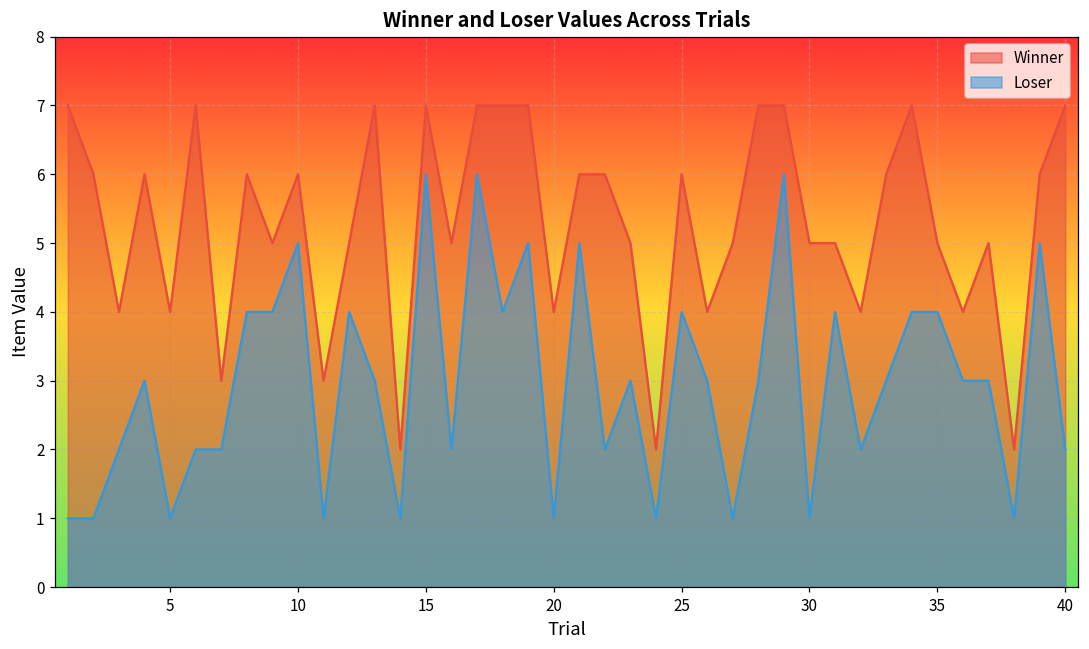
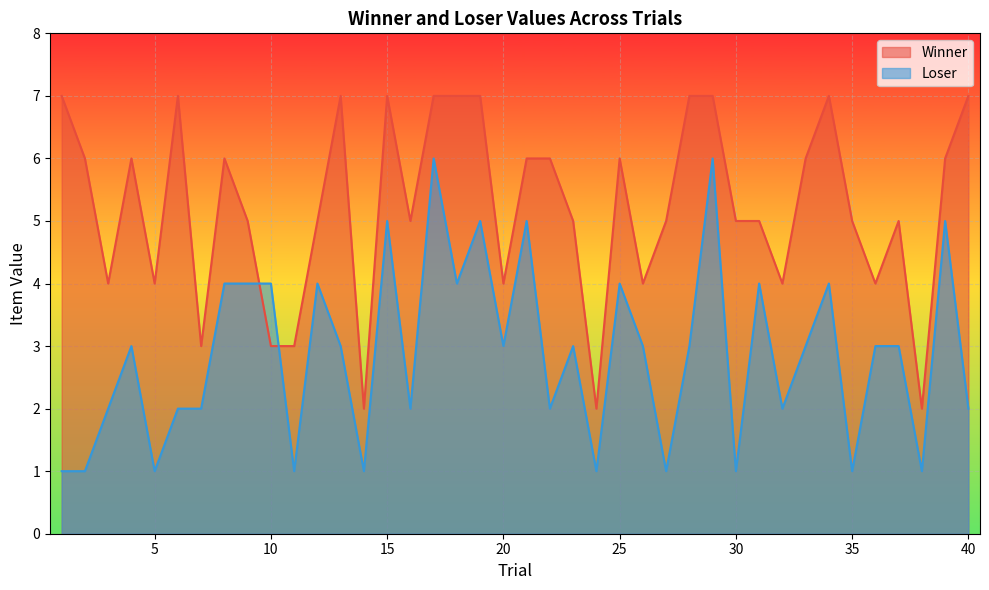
Winner, 10: 6 -> 3
Loser, 10: 5 -> 4
Loser, 15: 6 -> 5
Loser, 20: 1 -> 3
Loser, 35: 4 -> 1
